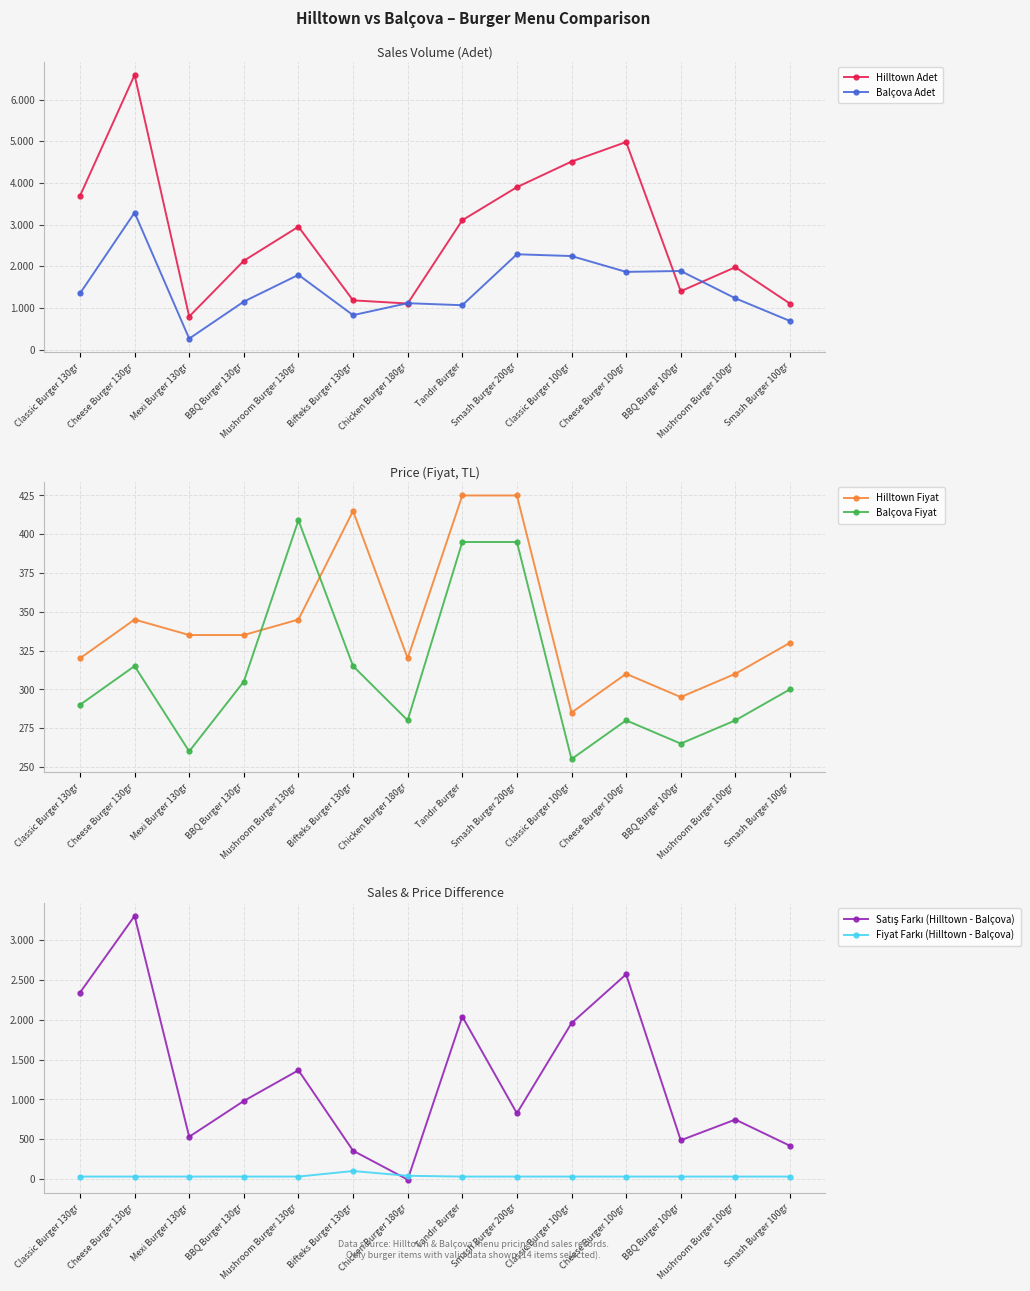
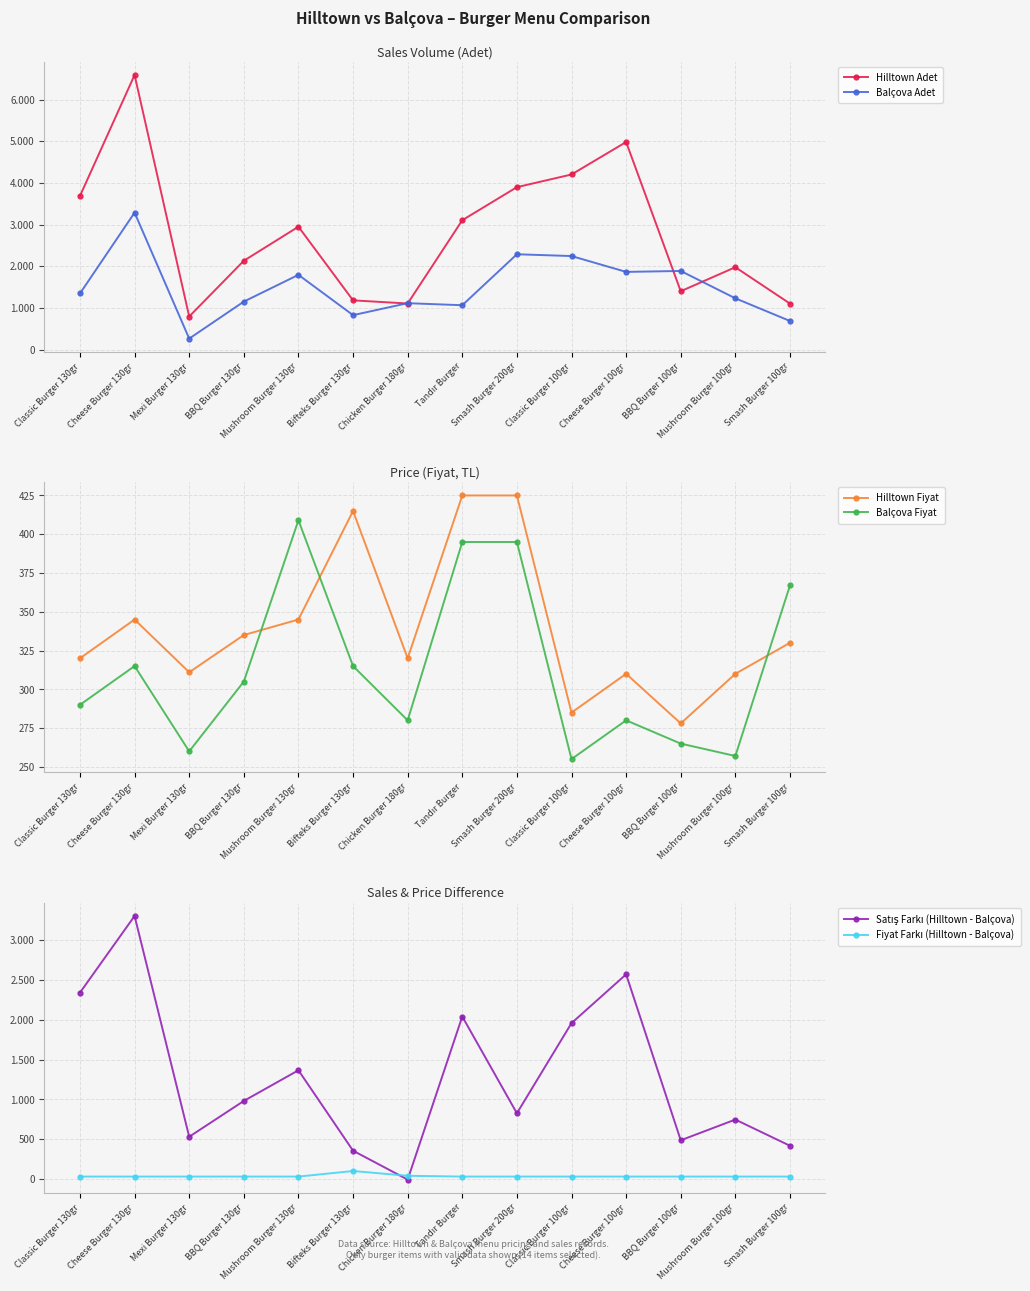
Sales Volume (Adet), Hilltown Adet, Classic Burger 100gr: 4.5 -> 4.2
Price (Fiyat, TL), Hilltown Fiyat, Mexi Burger 130gr: 335 -> 311
Price (Fiyat, TL), Hilltown Fiyat, BBQ Burger 100gr: 295 -> 278
Price (Fiyat, TL), Balçova Fiyat, Mushroom Burger 100gr: 280 -> 257
Price (Fiyat, TL), Balçova Fiyat, Smash Burger 100gr: 300 -> 367
